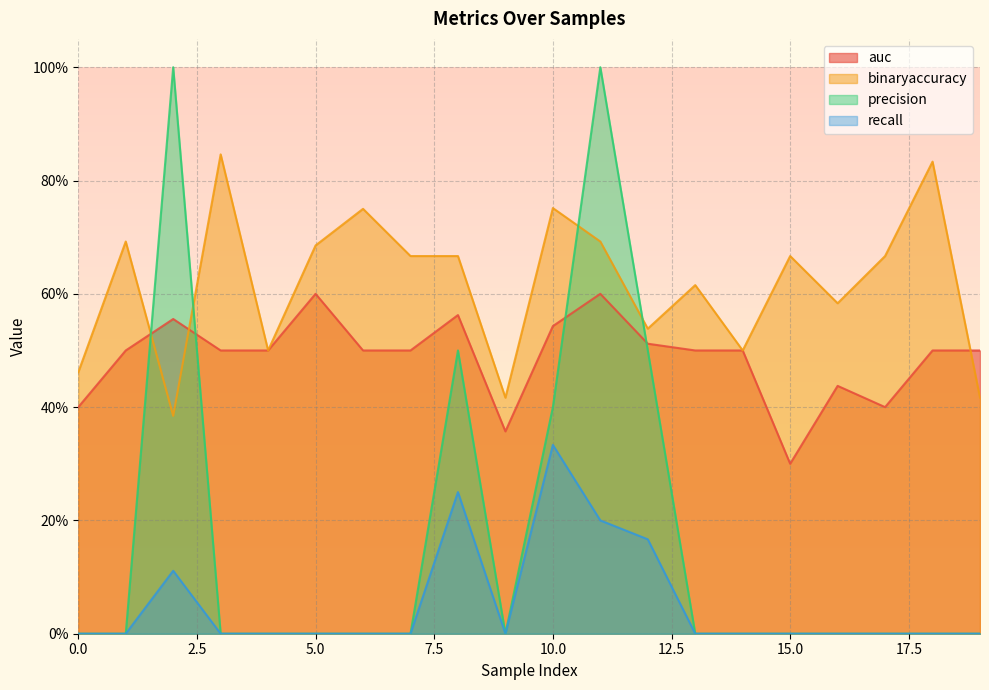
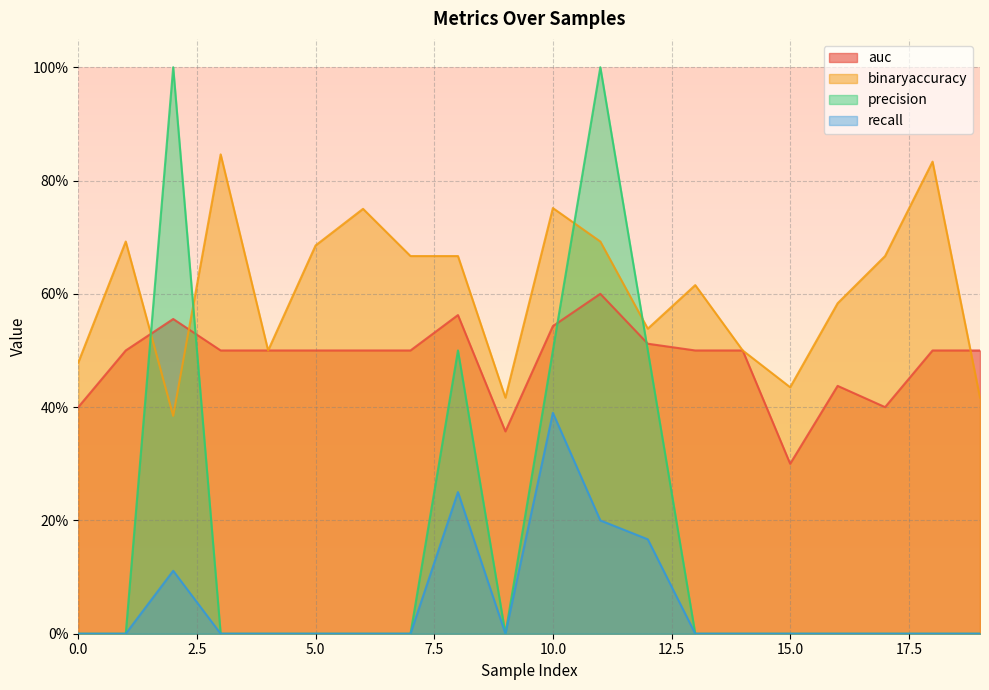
binaryaccuracy, 0.0: 46% -> 48%
auc, 5.0: 60% -> 50%
precision, 10.0: 40% -> 50%
recall, 10.0: 33% -> 39%
binaryaccuracy, 15.0: 67% -> 44%
